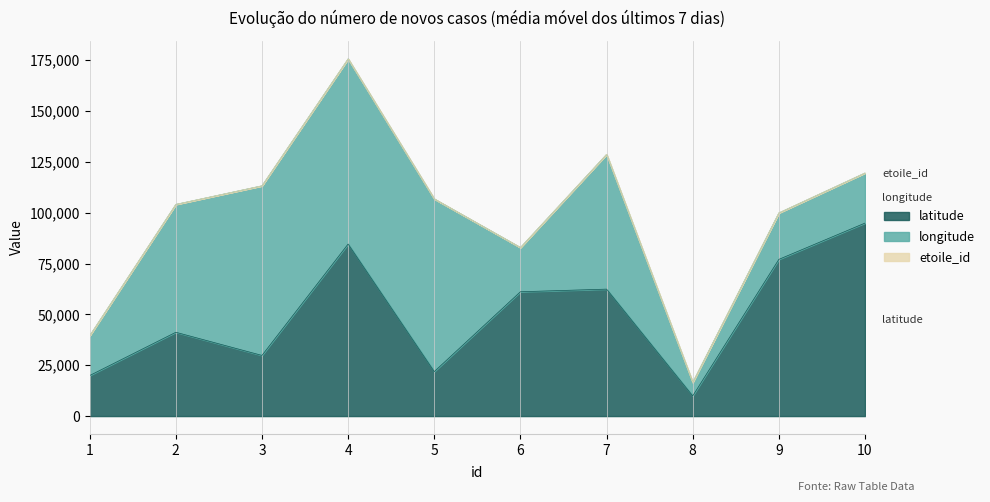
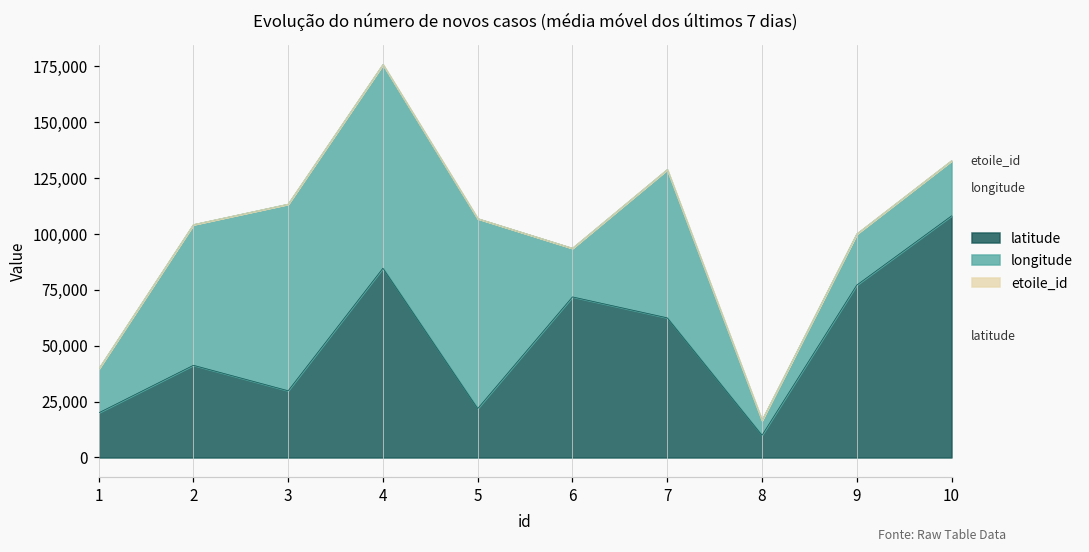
latitude, 6: 61,000 -> 72,000
latitude, 10: 95,000 -> 108,000
